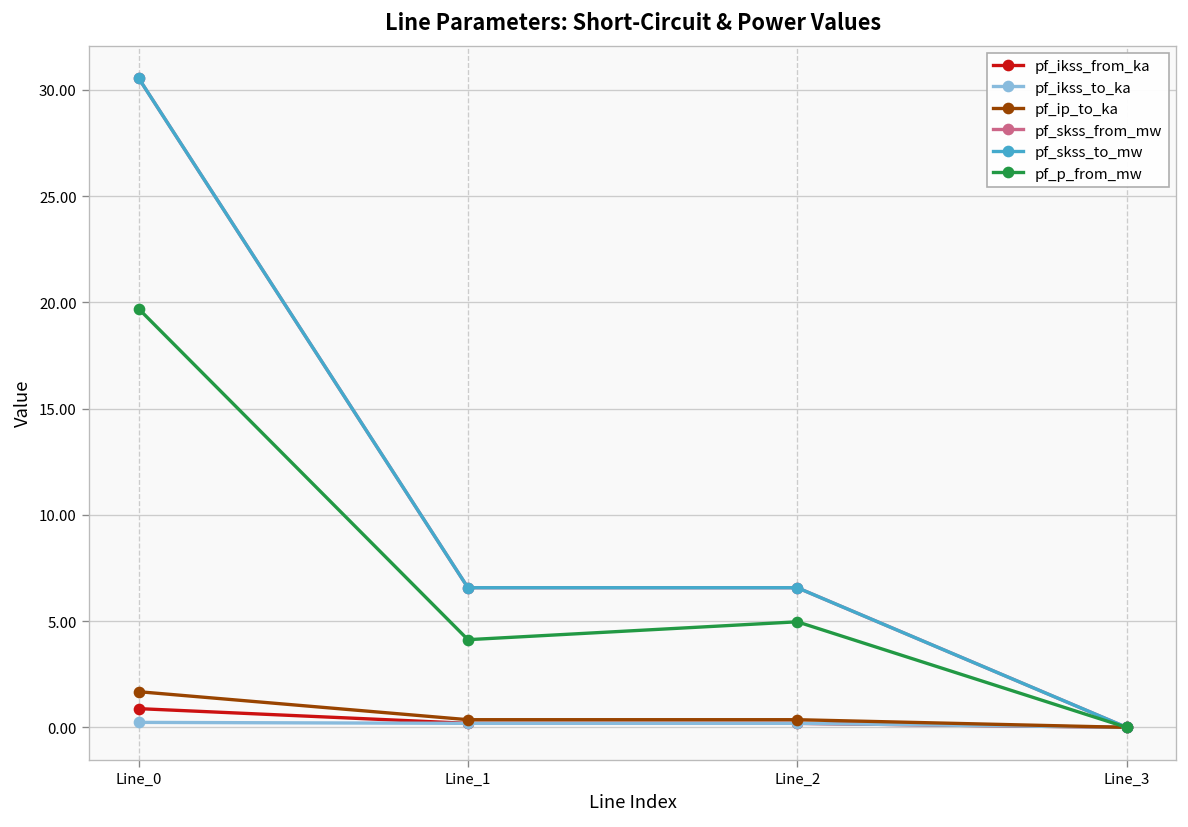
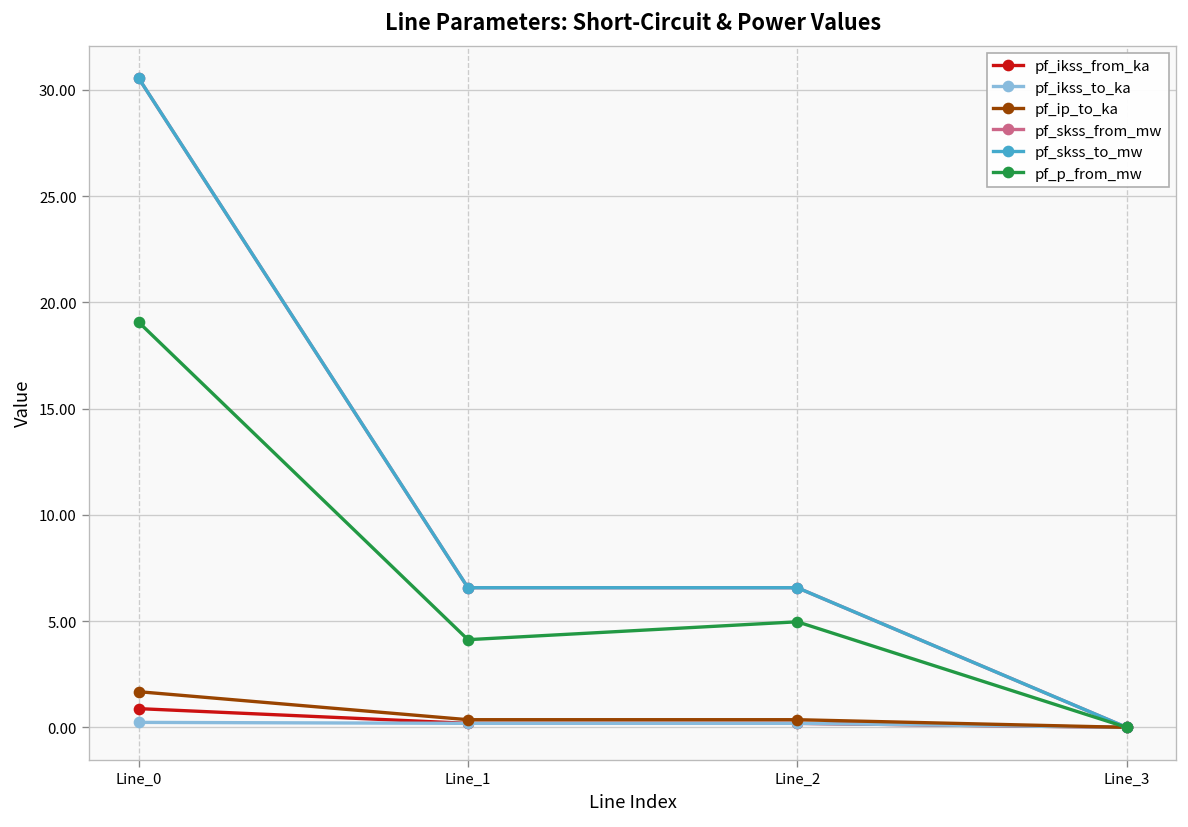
pf_p_from_mw, Line_0: 19.7 -> 19.1
